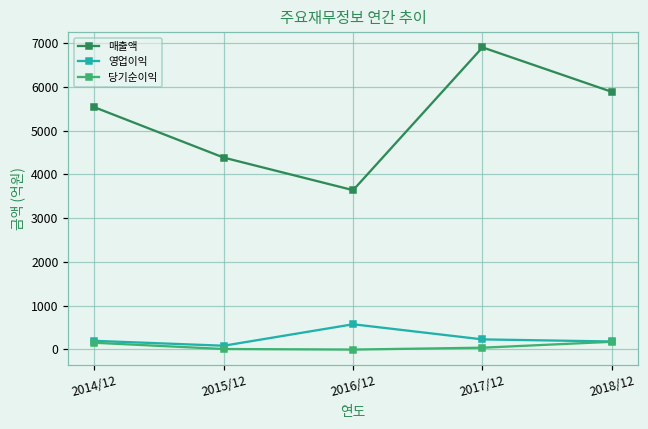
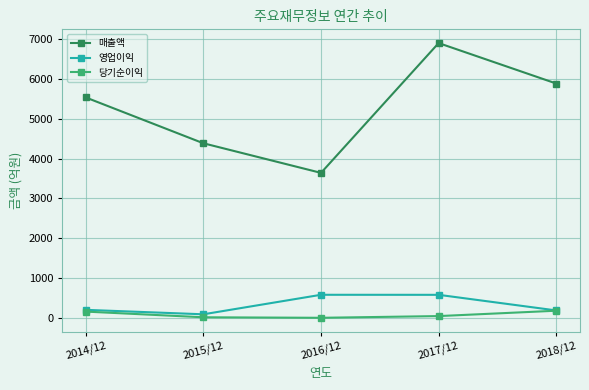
영업이익, 2017/12: 200 -> 600
